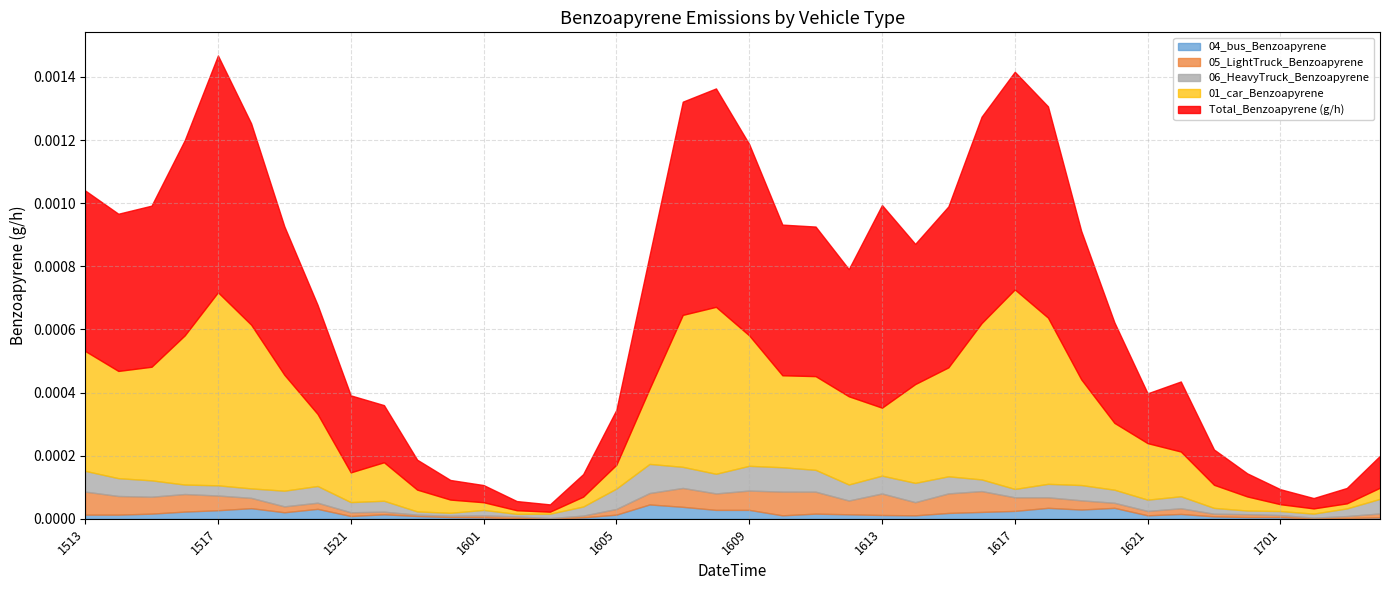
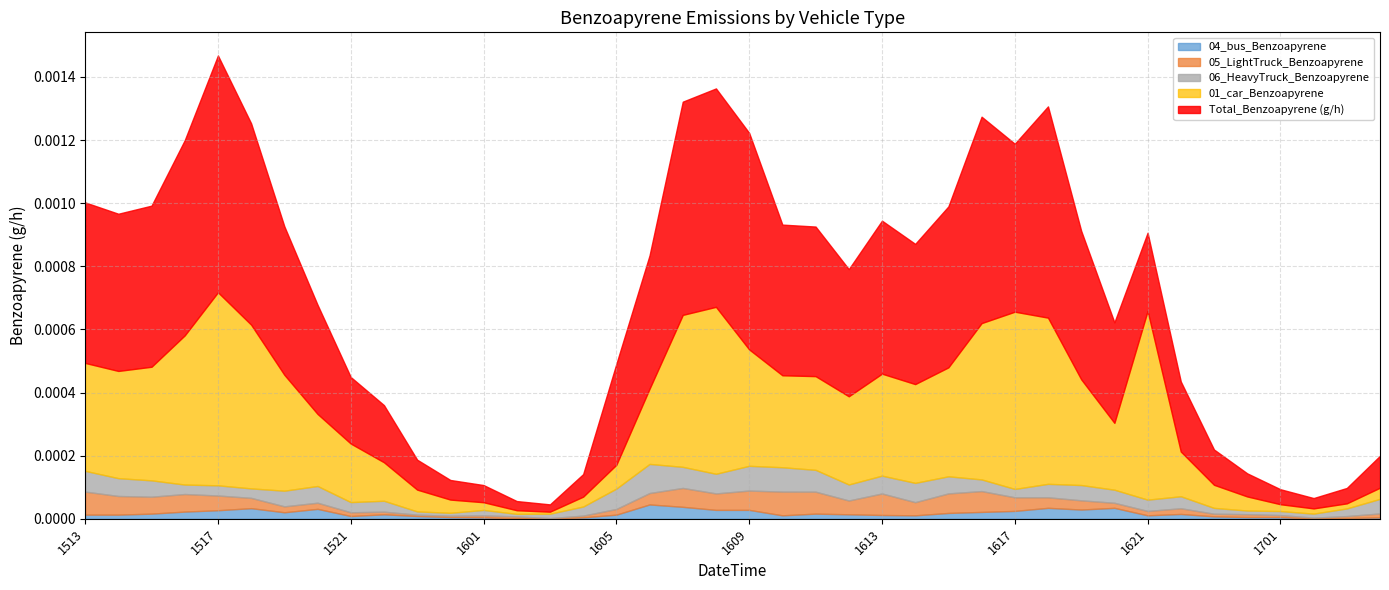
01_car_Benzoapyrene, 1513: 0.00038 -> 0.00034
01_car_Benzoapyrene, 1521: 0.00009 -> 0.00019
Total_Benzoapyrene (g/h), 1521: 0.00024 -> 0.00021
Total_Benzoapyrene (g/h), 1605: 0.00017 -> 0.00032
01_car_Benzoapyrene, 1609: 0.00041 -> 0.00037
Total_Benzoapyrene (g/h), 1609: 0.00061 -> 0.00069
01_car_Benzoapyrene, 1613: 0.00022 -> 0.00032
Total_Benzoapyrene (g/h), 1613: 0.00064 -> 0.00048
01_car_Benzoapyrene, 1617: 0.00063 -> 0.00056
Total_Benzoapyrene (g/h), 1617: 0.00069 -> 0.00053
01_car_Benzoapyrene, 1621: 0.00018 -> 0.00060
Total_Benzoapyrene (g/h), 1621: 0.00016 -> 0.00025
